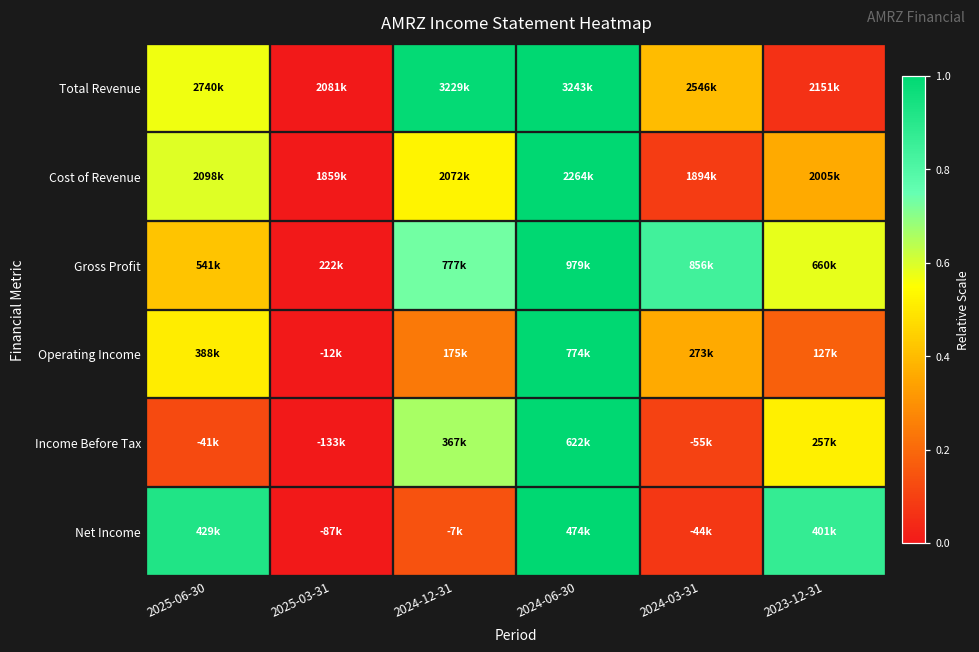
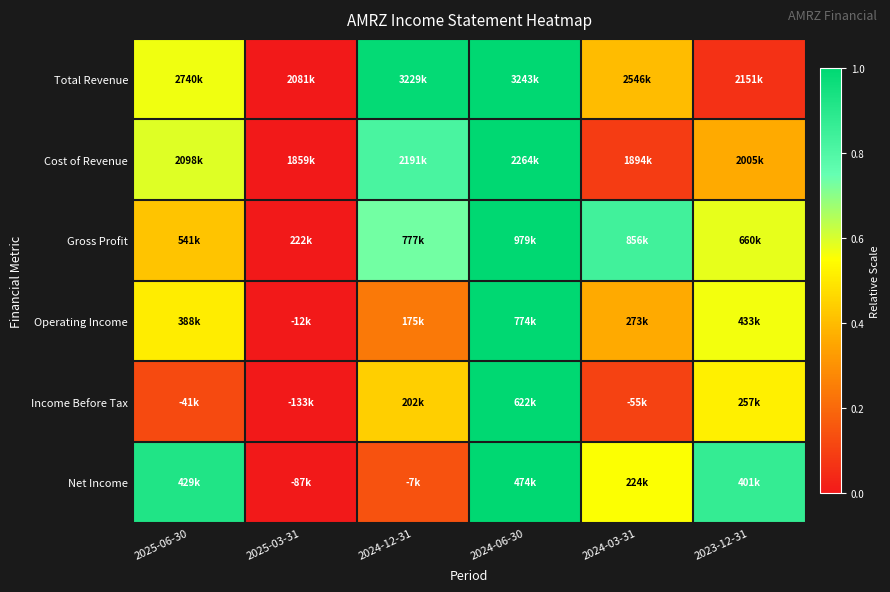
Cost of Revenue, 2024-12-31: 2072k -> 2191k
Operating Income, 2023-12-31: 127k -> 433k
Income Before Tax, 2024-12-31: 367k -> 202k
Net Income, 2024-03-31: -44k -> 224k
